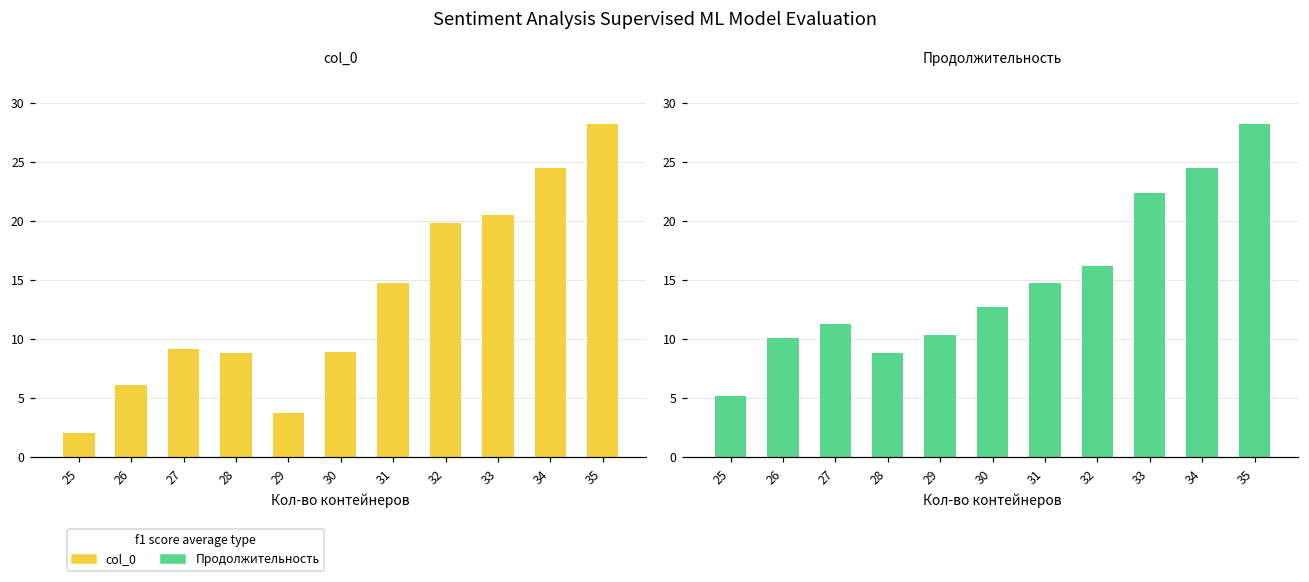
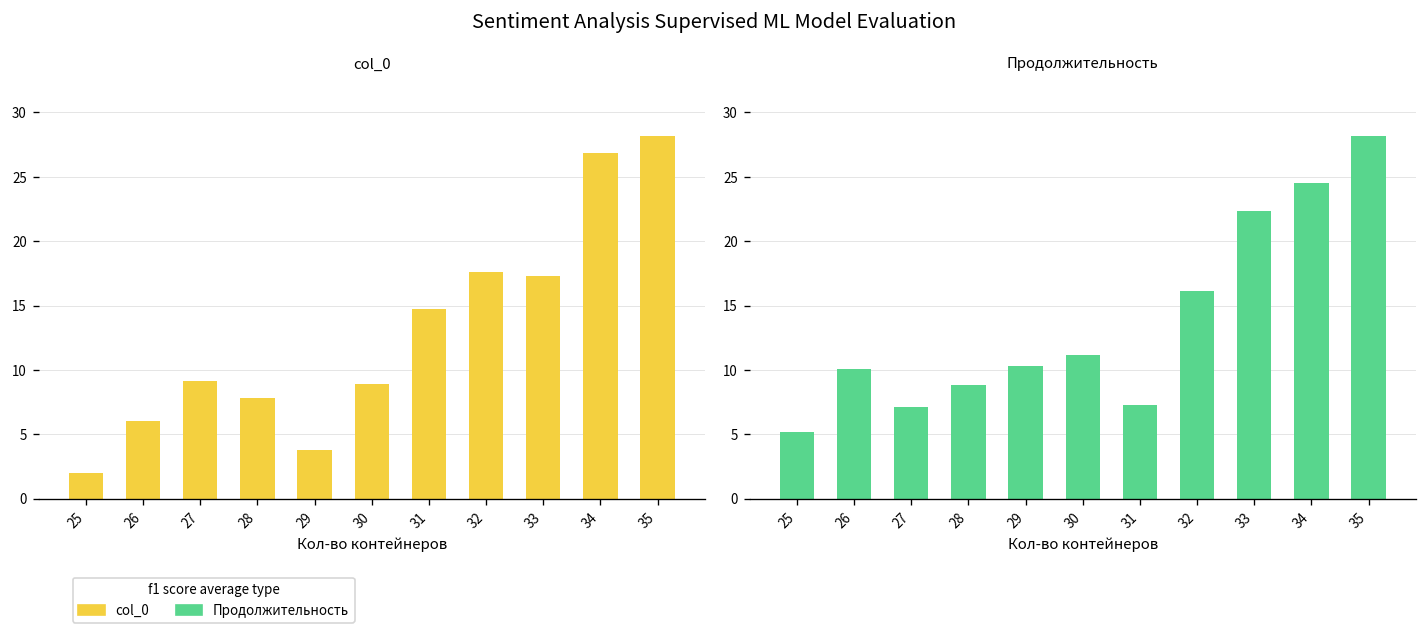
col_0, 28: 8.8 -> 7.8
col_0, 32: 19.8 -> 17.6
col_0, 33: 20.5 -> 17.3
col_0, 34: 24.5 -> 26.9
Продолжительность, 27: 11.3 -> 7.2
Продолжительность, 30: 12.7 -> 11.2
Продолжительность, 31: 14.8 -> 7.3
